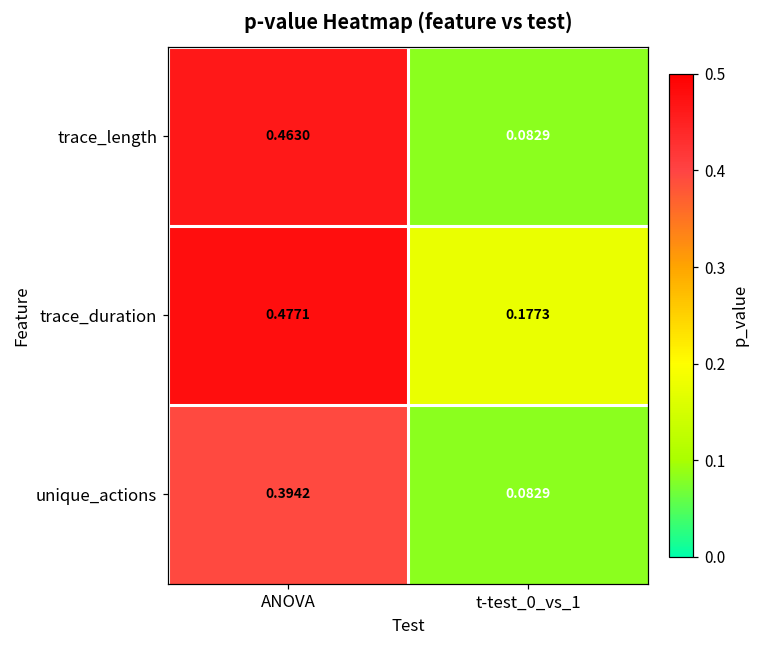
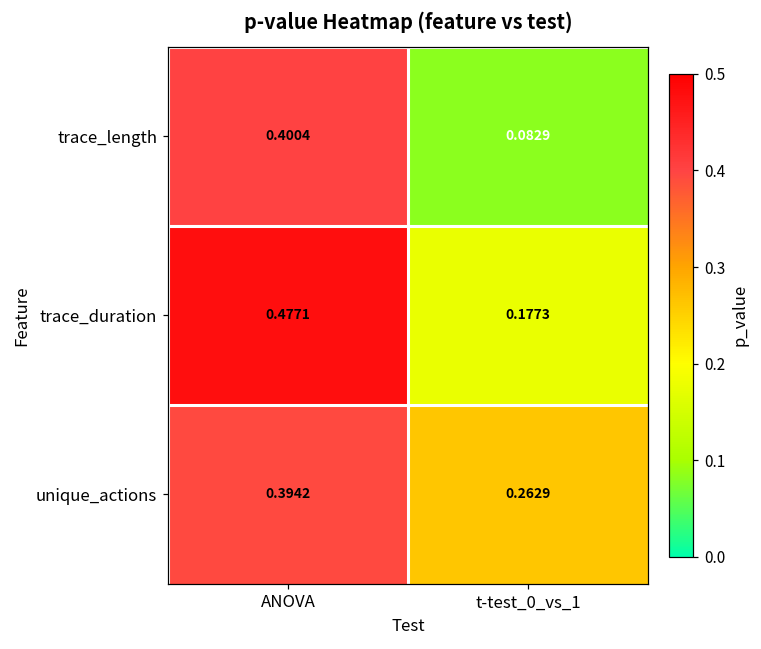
trace_length, ANOVA: 0.4630 -> 0.4004
unique_actions, t-test_0_vs_1: 0.0829 -> 0.2629
